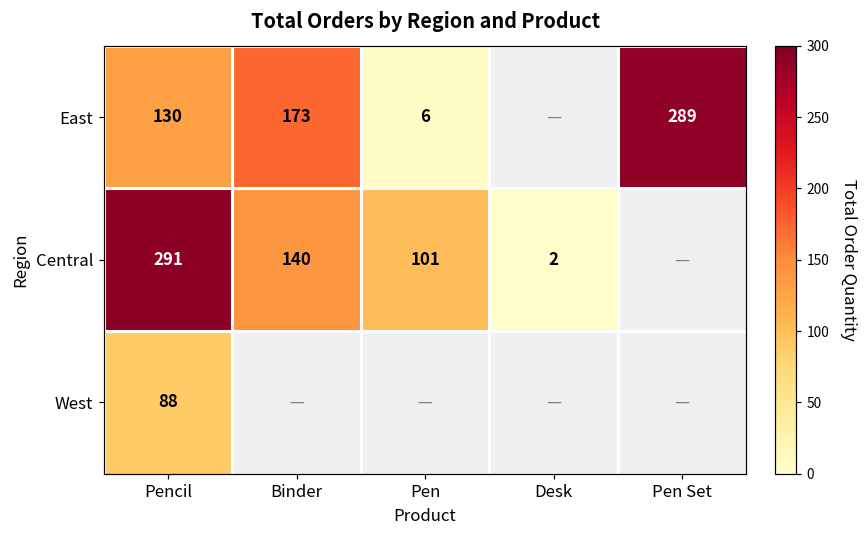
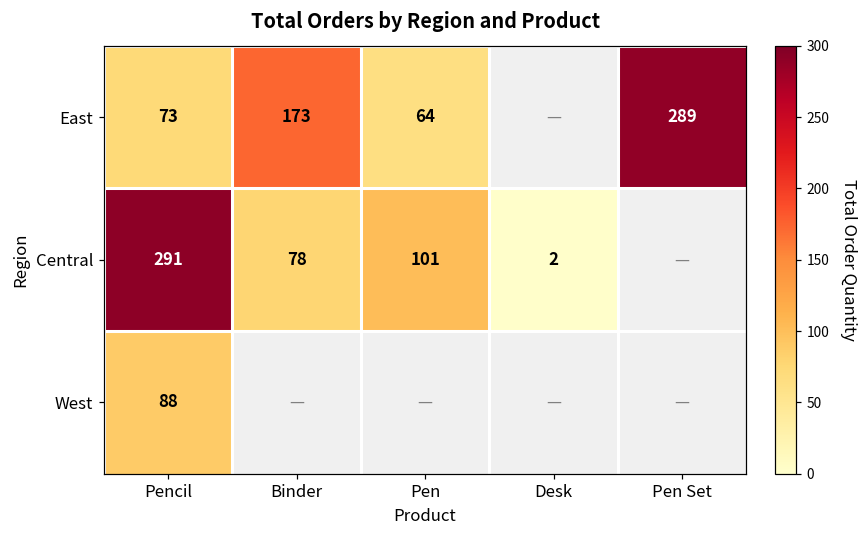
East, Pencil: 130 -> 73
East, Pen: 6 -> 64
Central, Binder: 140 -> 78
